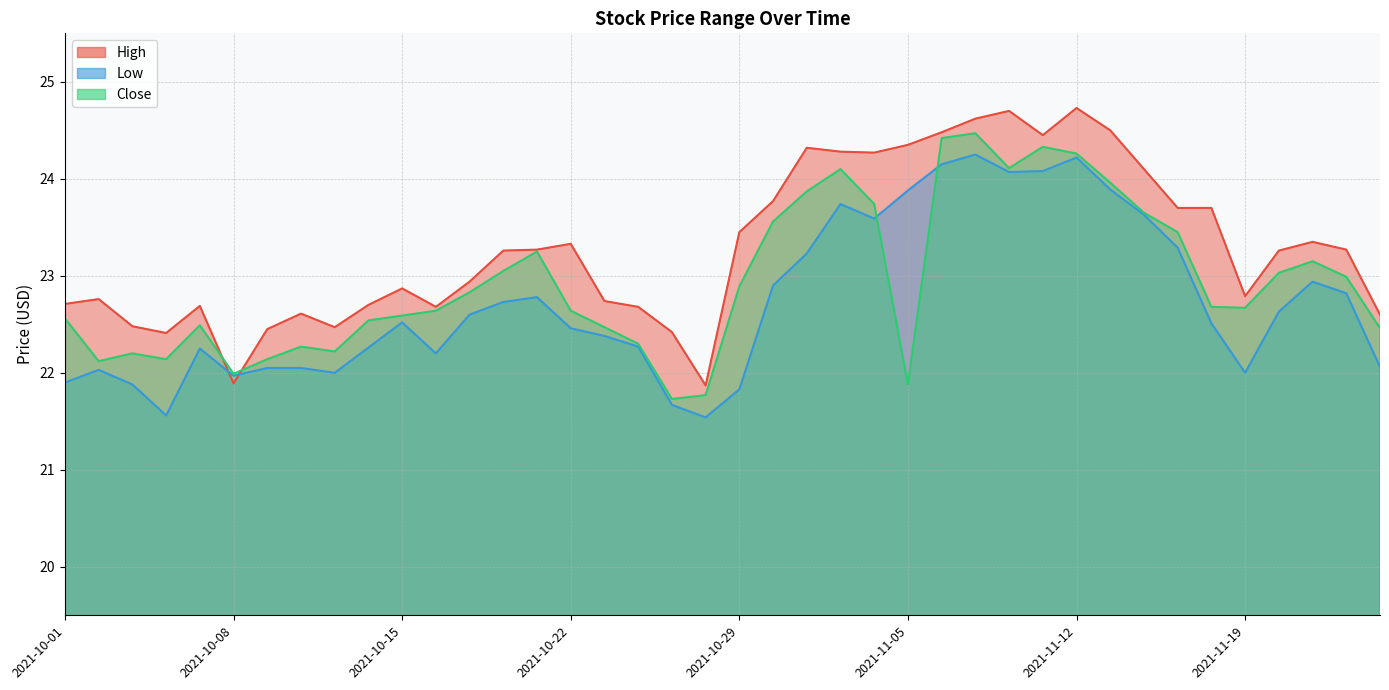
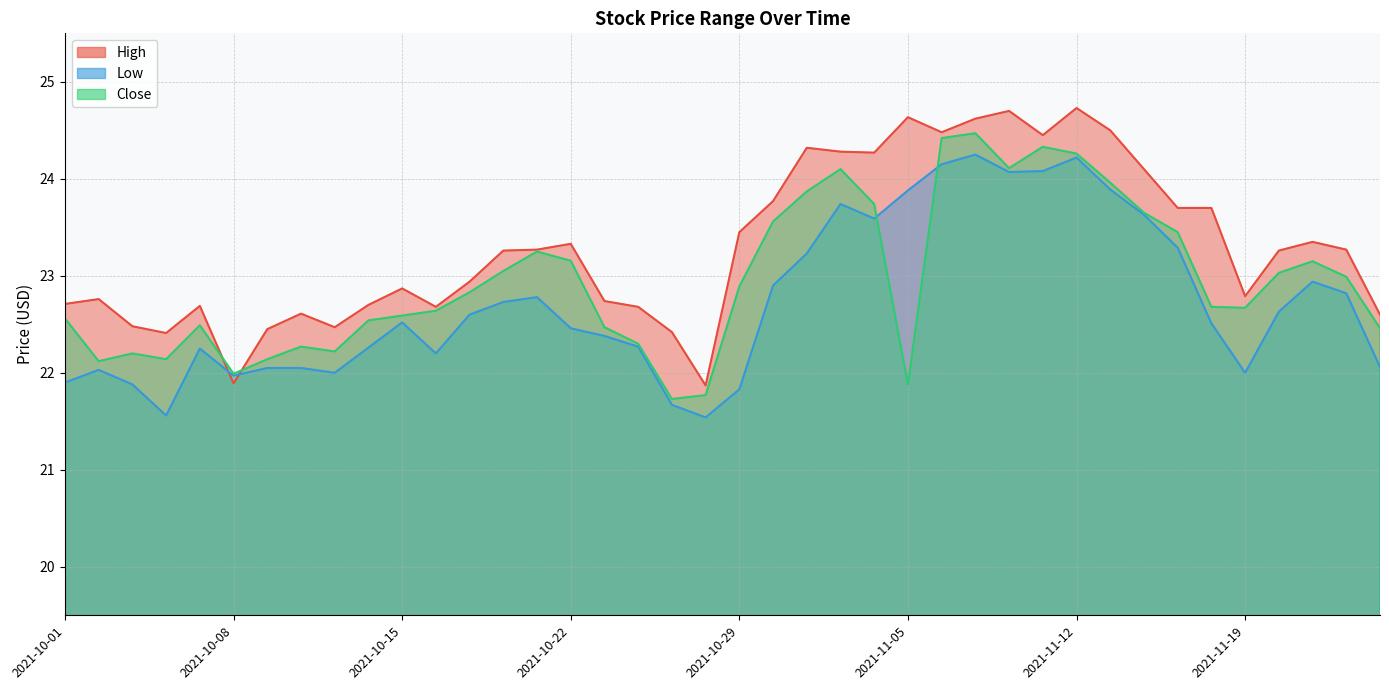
Close, 2021-10-22: 22.6 -> 23.2
High, 2021-11-05: 24.4 -> 24.6
